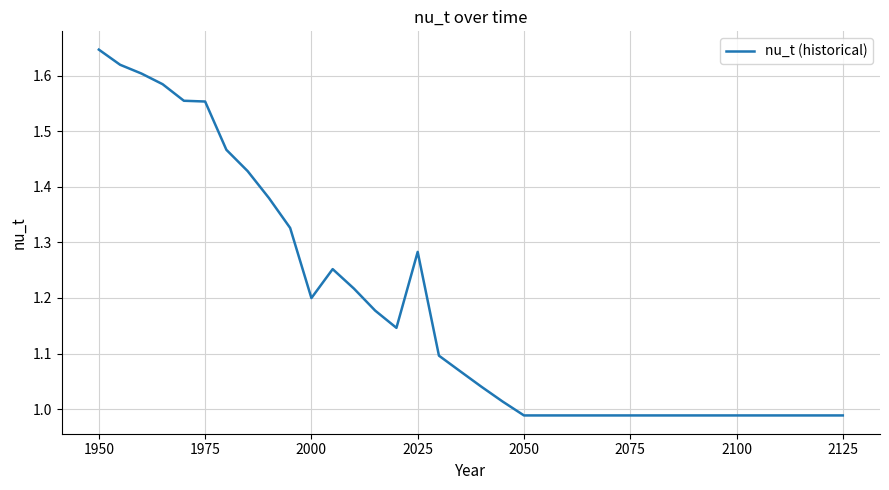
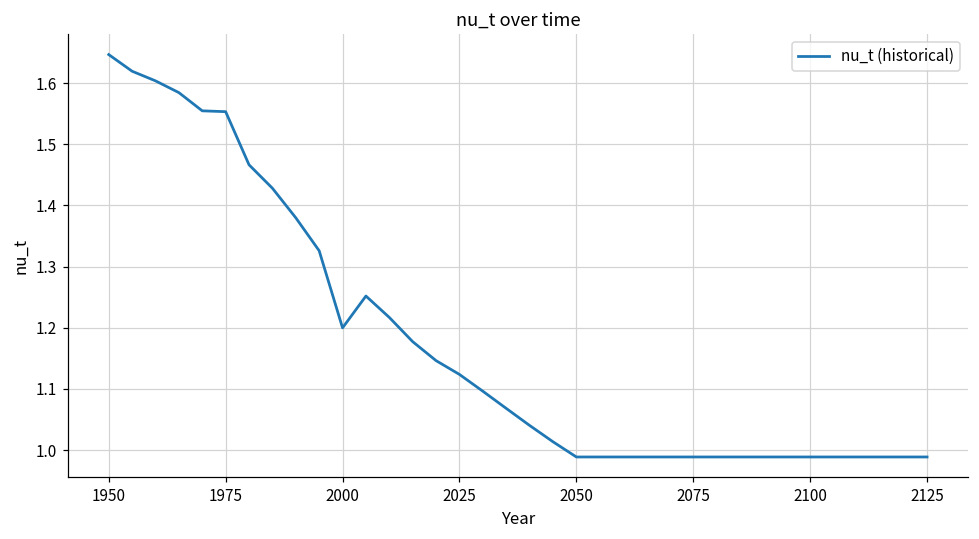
2025: 1.28 -> 1.12
